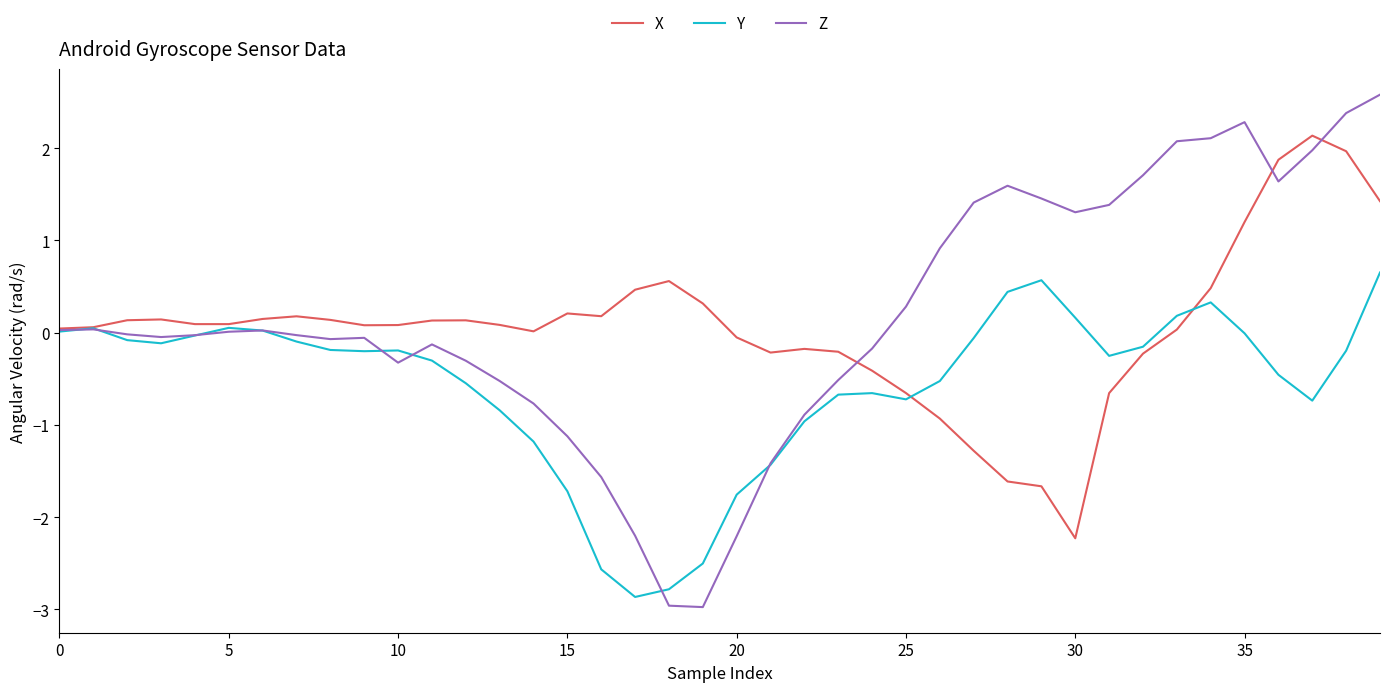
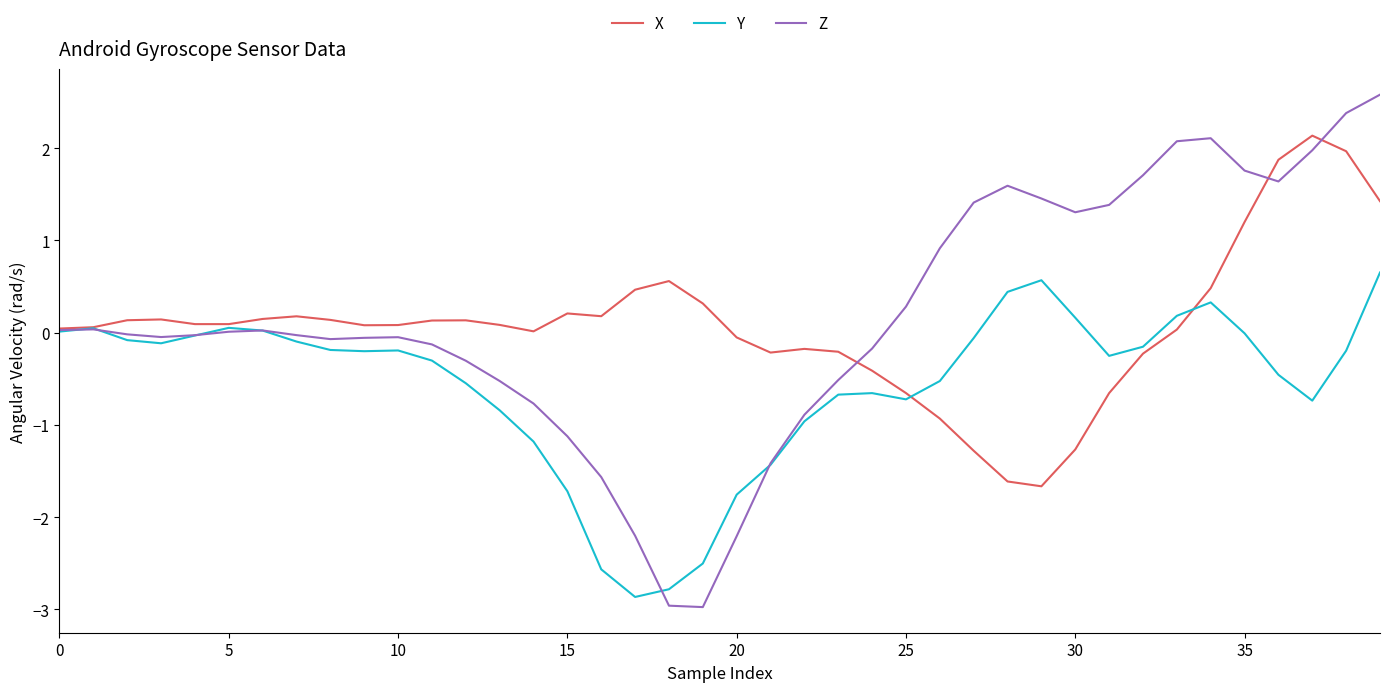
Z, 10: -0.3 -> 0.0
X, 30: -2.2 -> -1.3
Z, 35: 2.3 -> 1.8
